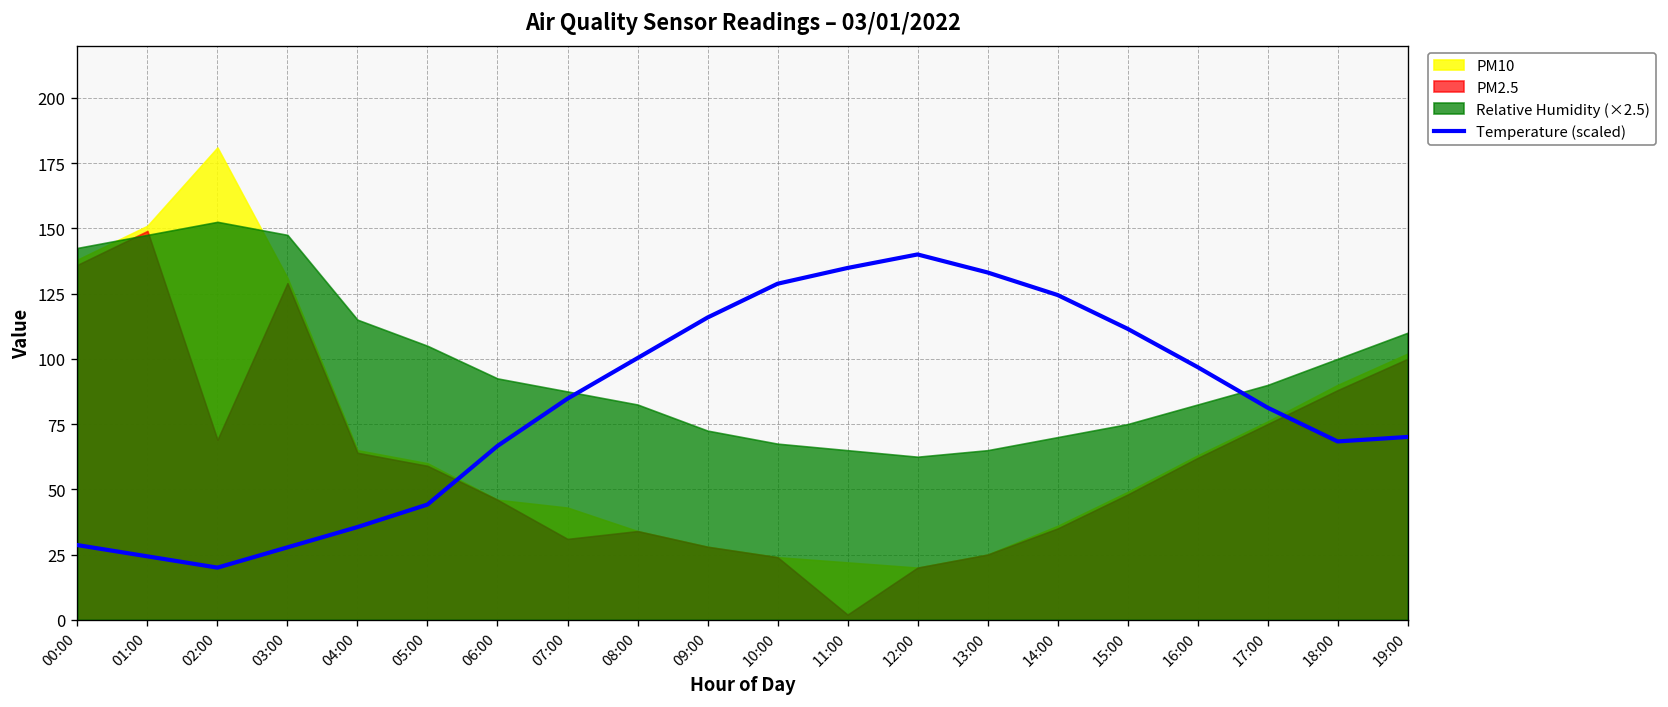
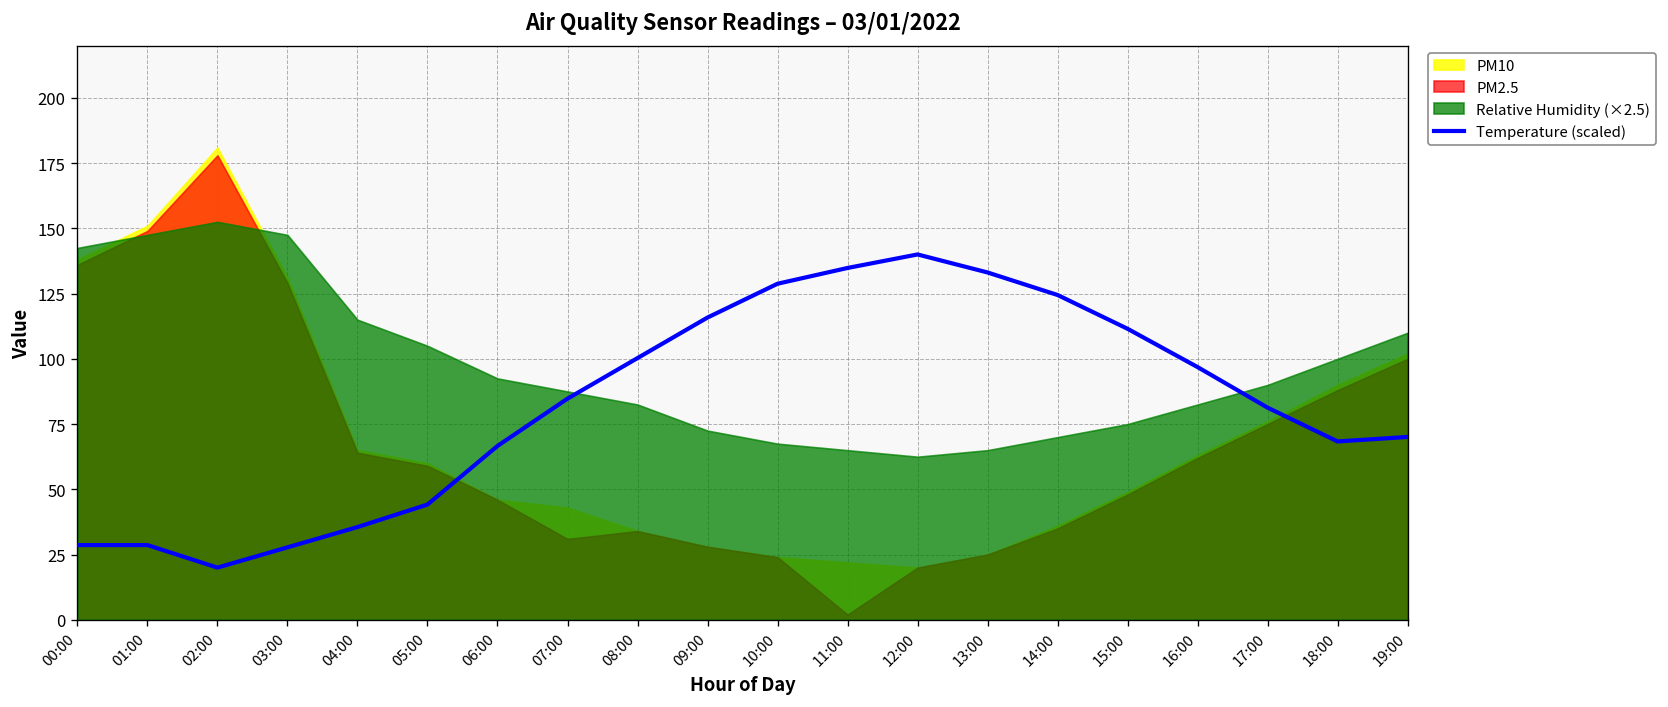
Temperature (scaled), 01:00: 24 -> 29
PM2.5, 02:00: 69 -> 178
